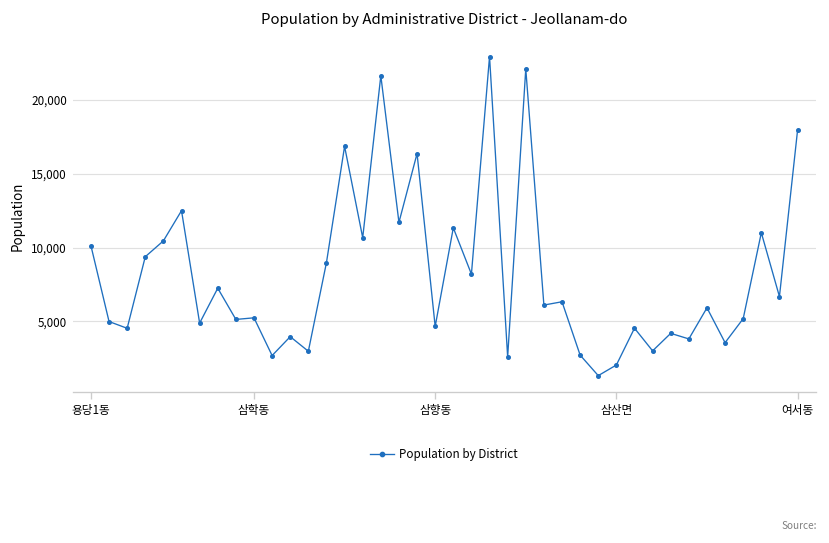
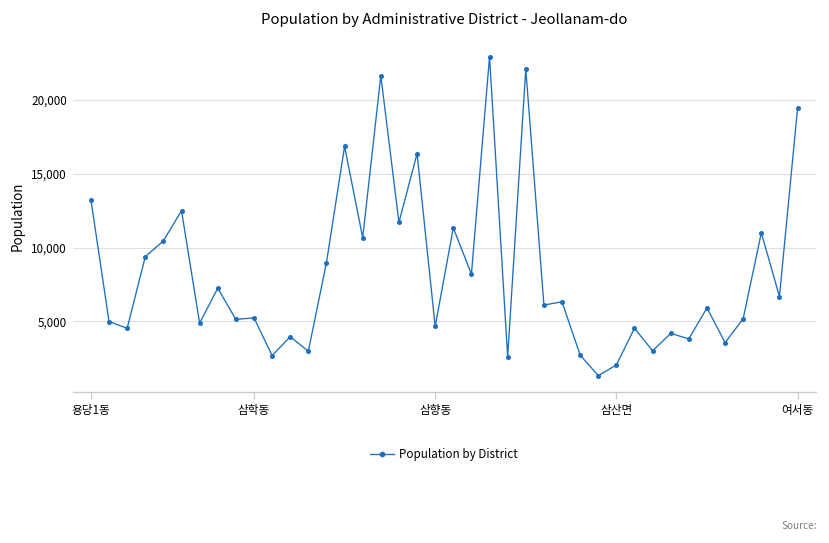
용당1동: 10,100 -> 13,200
여서동: 17,900 -> 19,400
